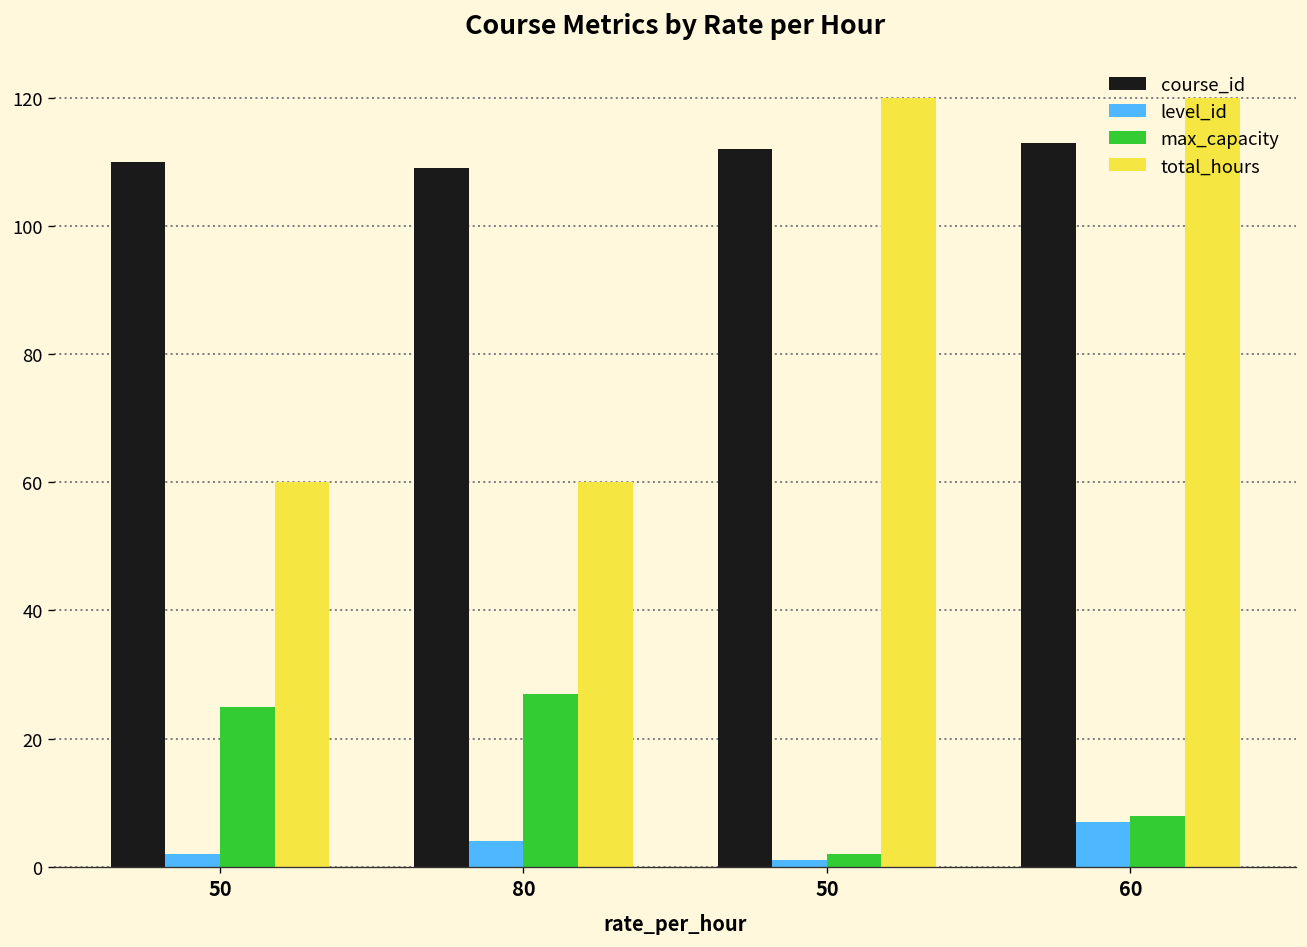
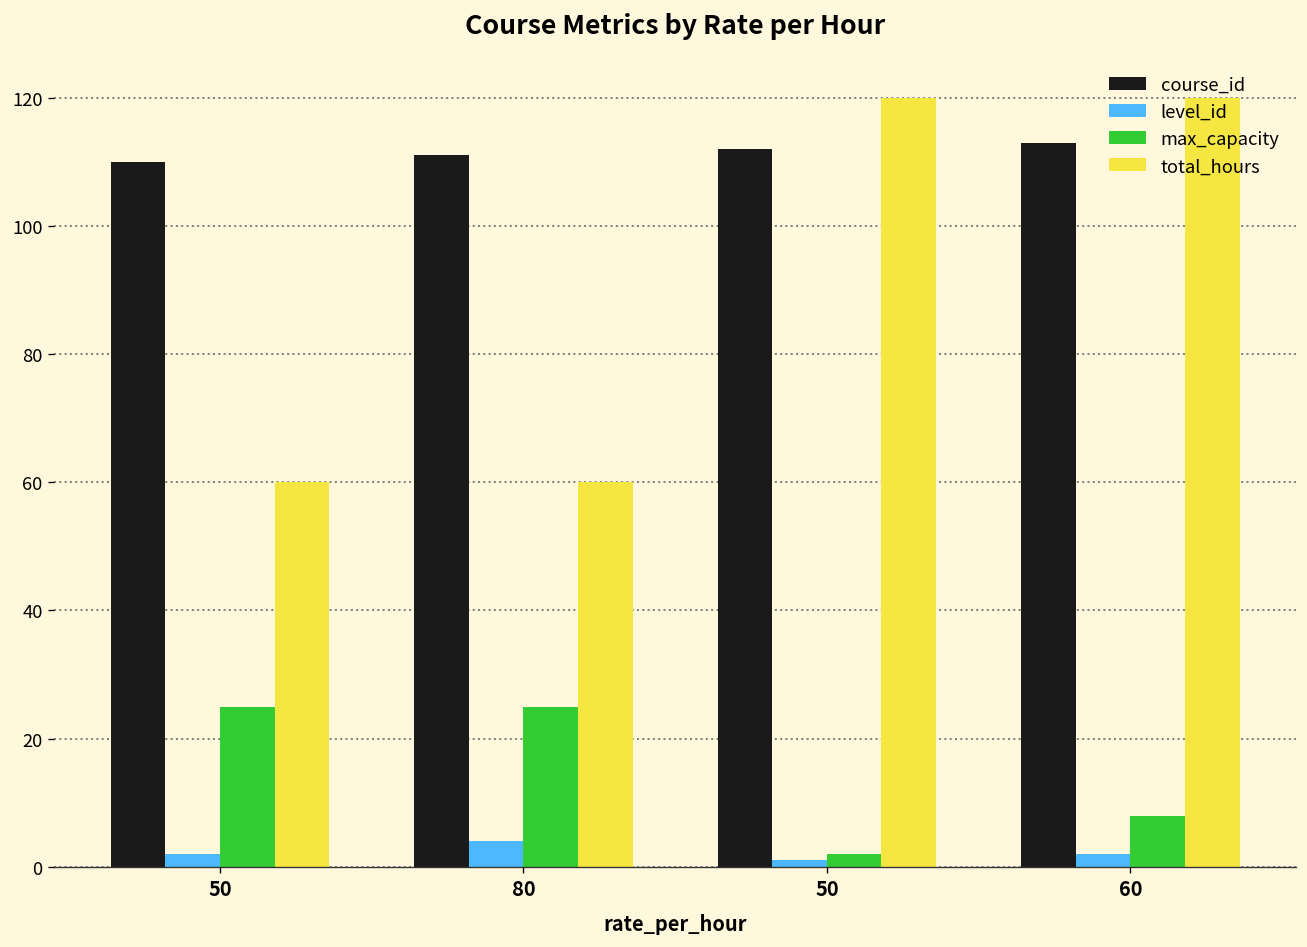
course_id, 80: 109 -> 111
max_capacity, 80: 27 -> 25
level_id, 60: 7 -> 2
